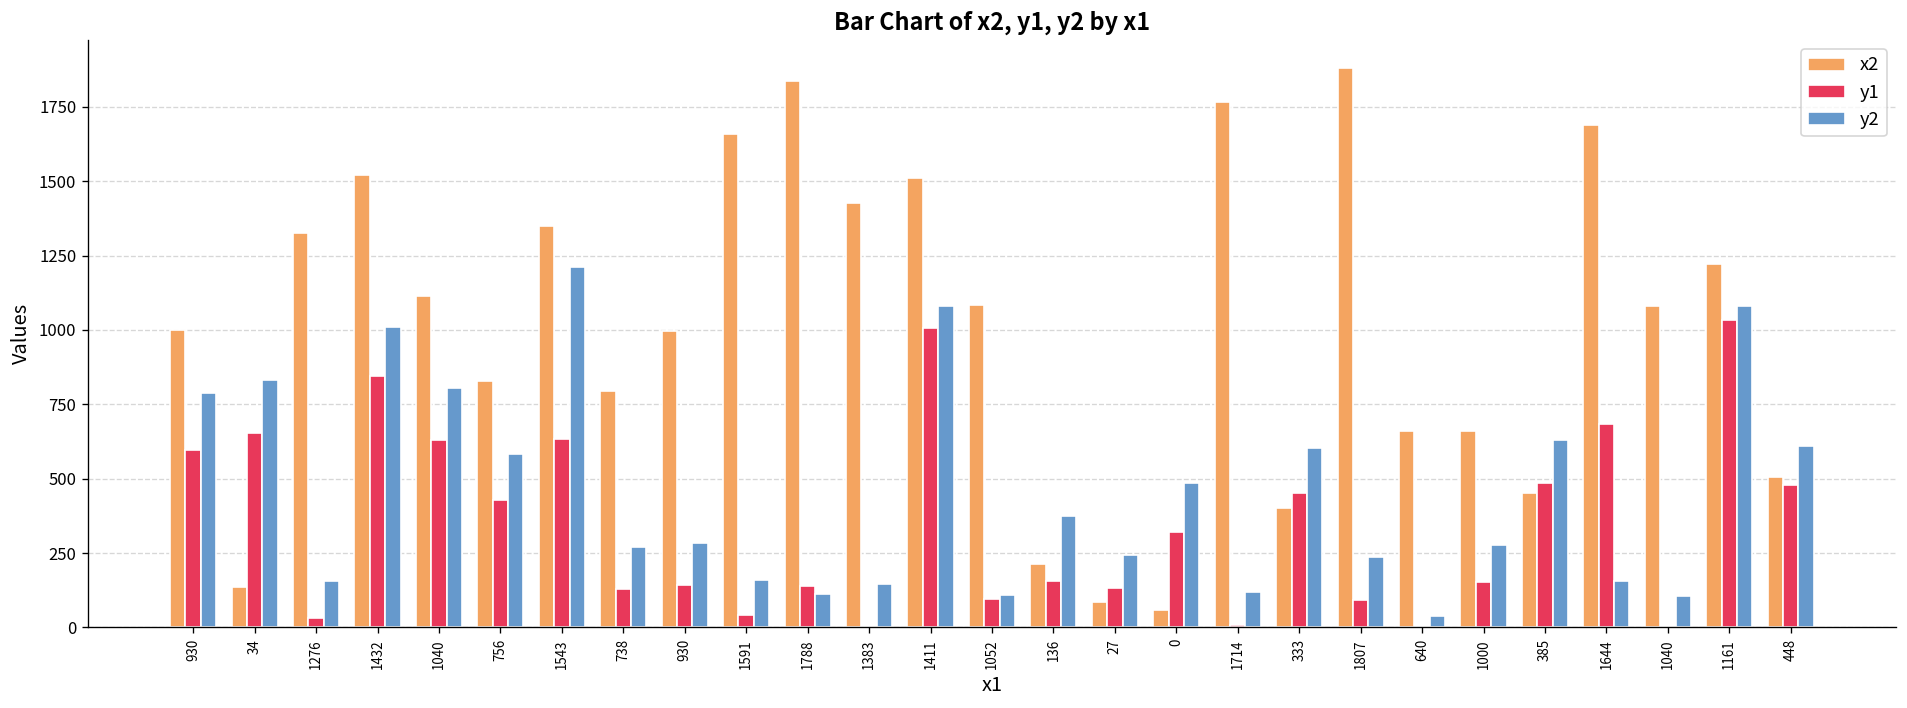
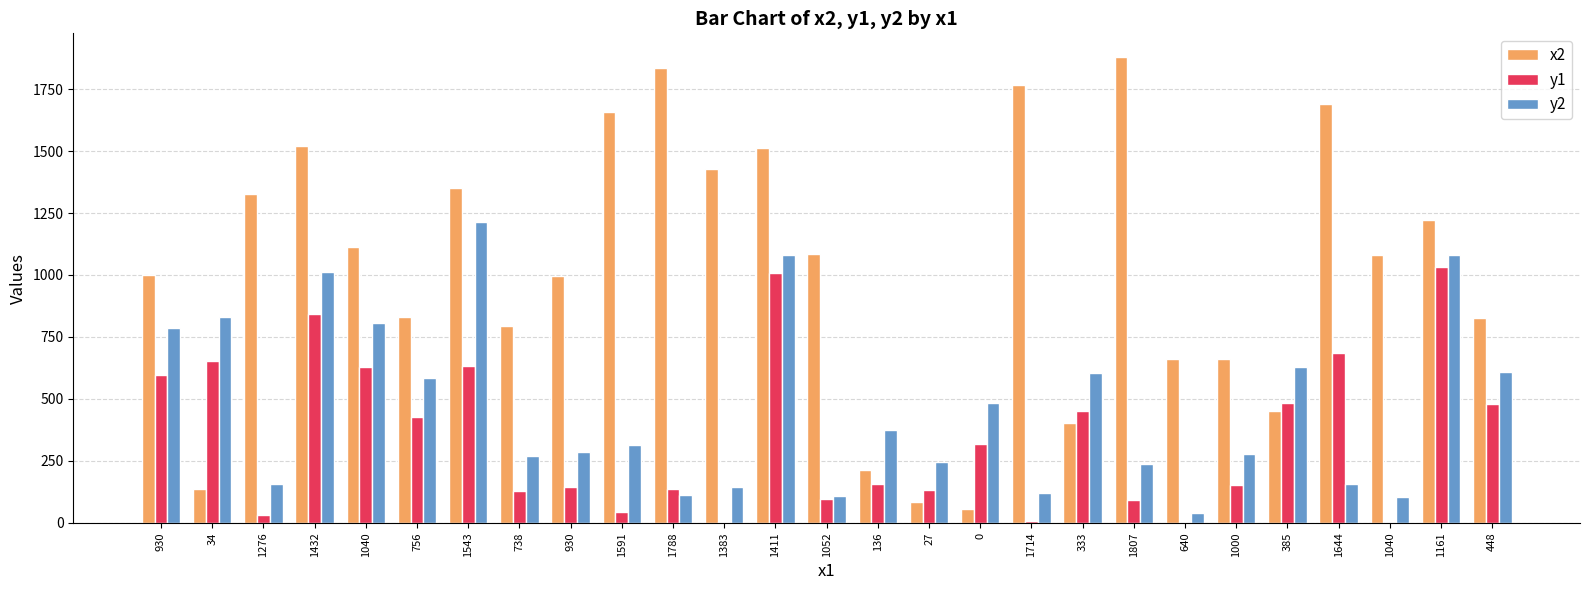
y2, 1591: 160 -> 310
x2, 448: 510 -> 830
